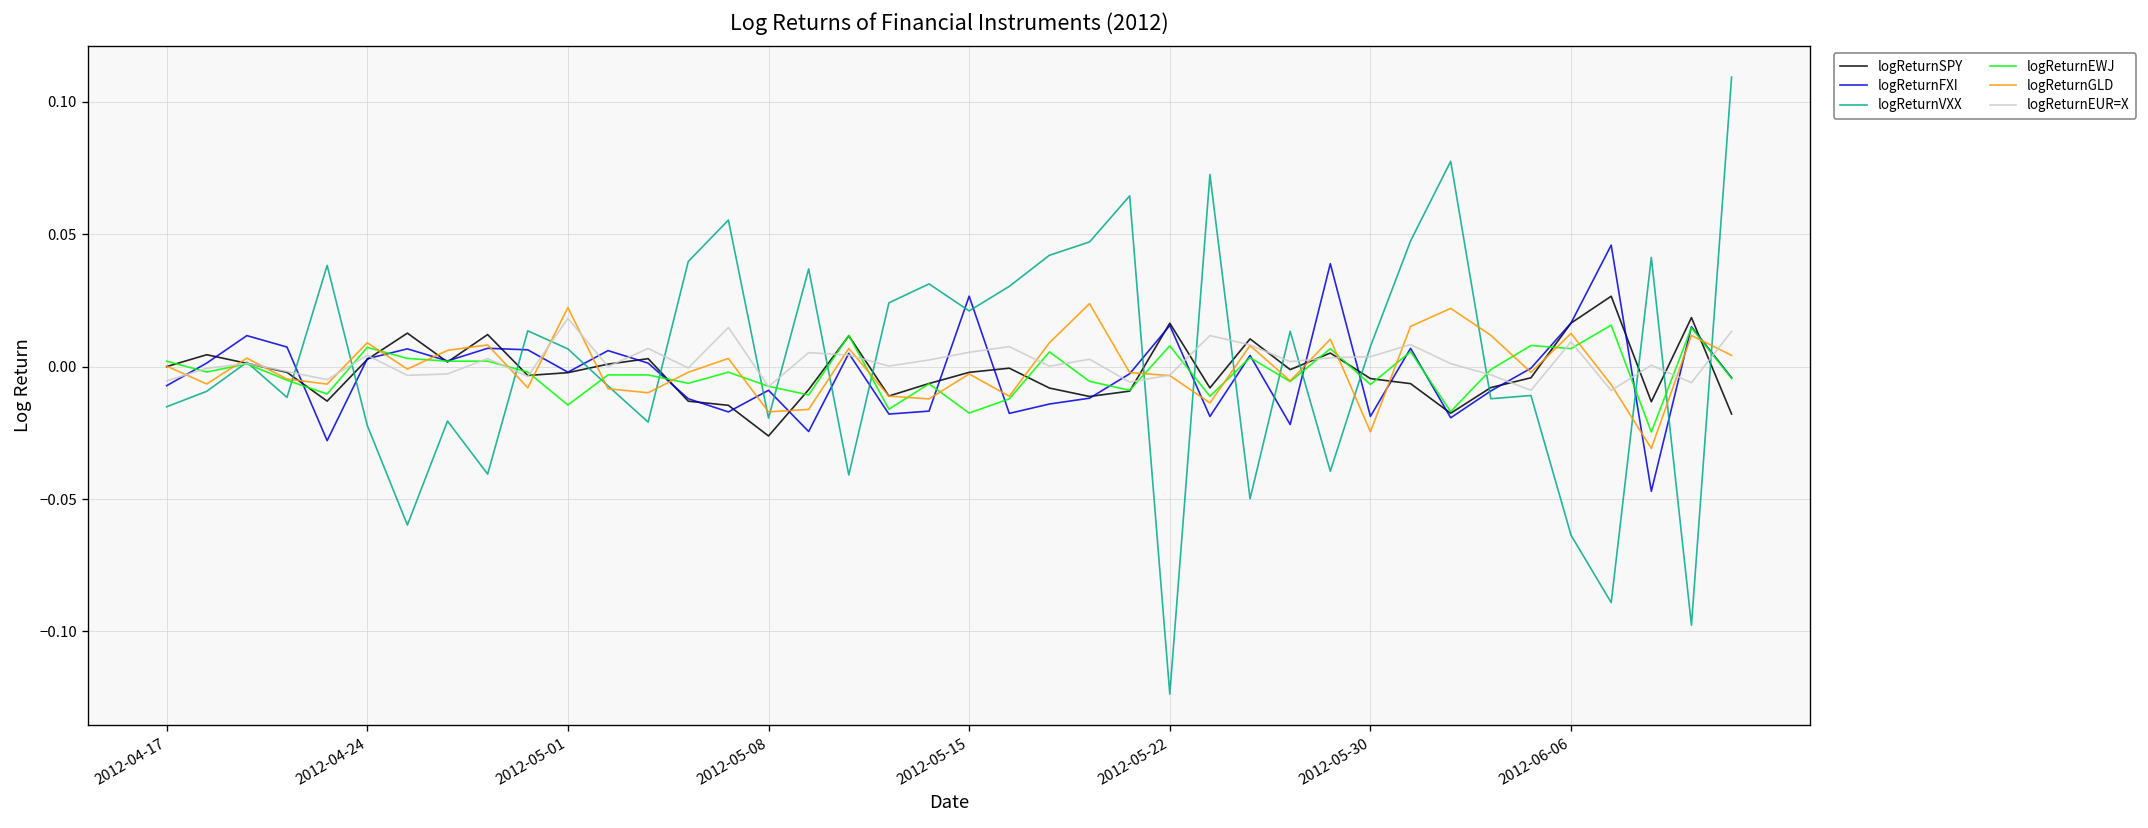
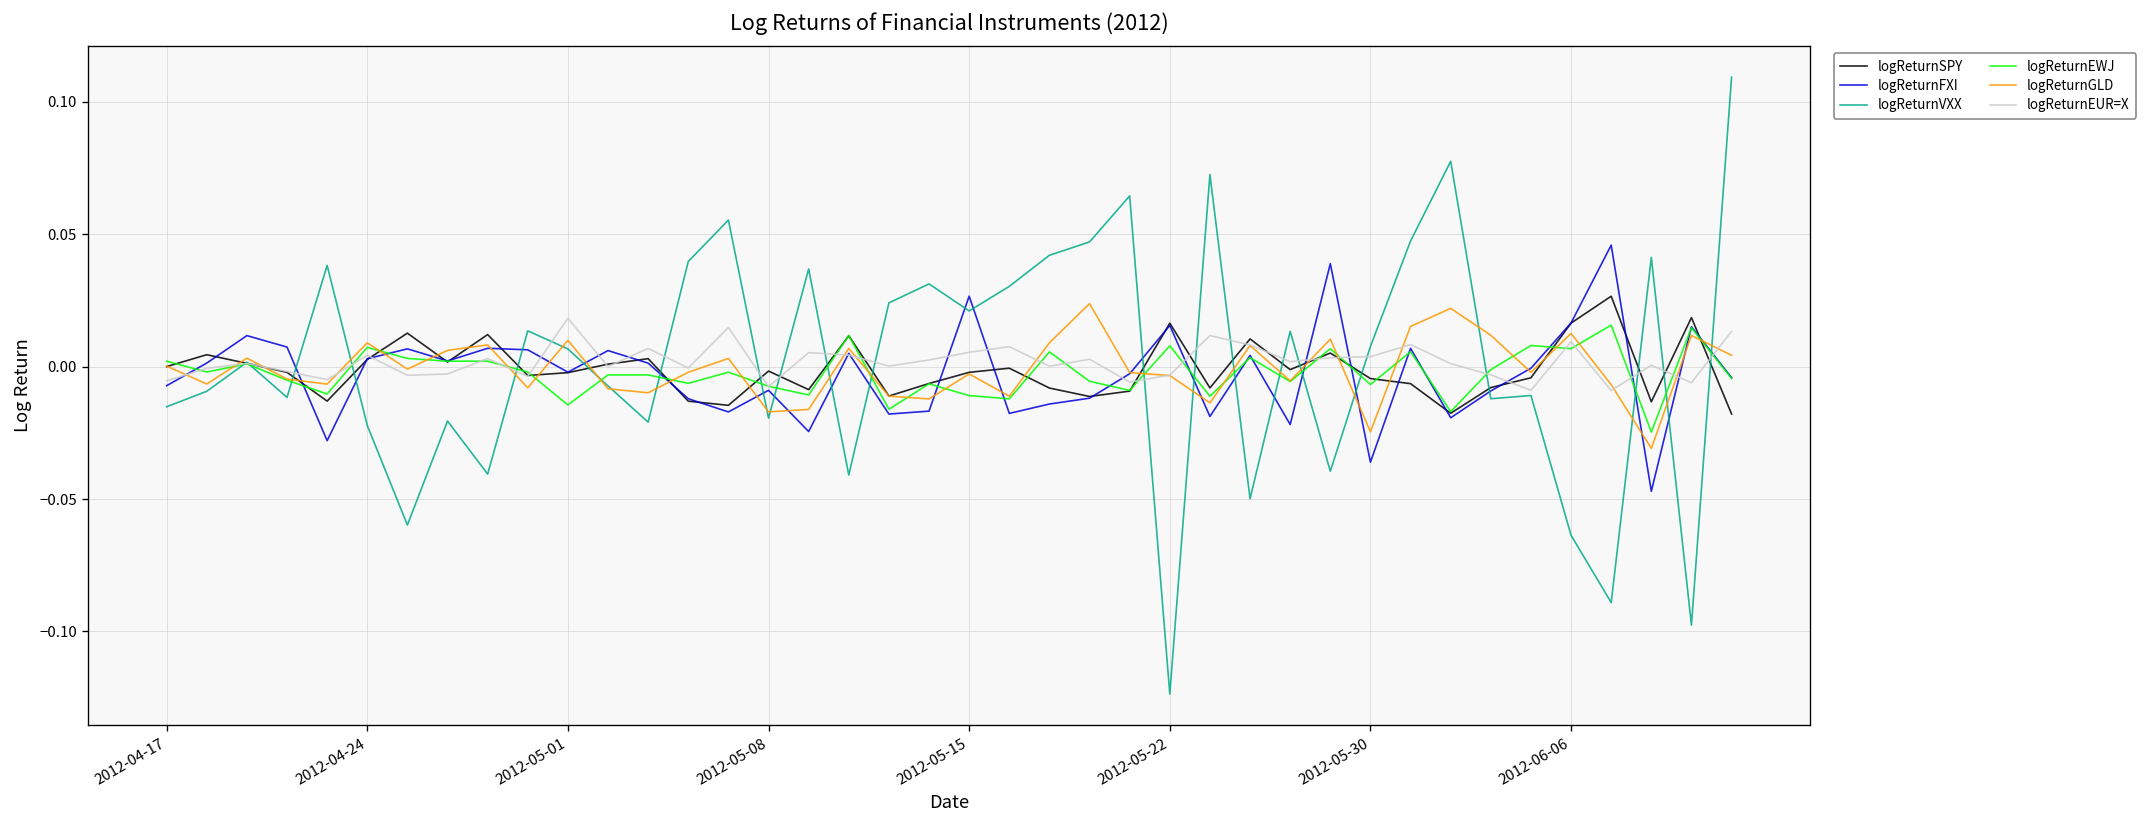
logReturnGLD, 2012-05-01: 0.022 -> 0.010
logReturnSPY, 2012-05-08: -0.026 -> -0.002
logReturnEWJ, 2012-05-15: -0.018 -> -0.011
logReturnFXI, 2012-05-30: -0.019 -> -0.036
